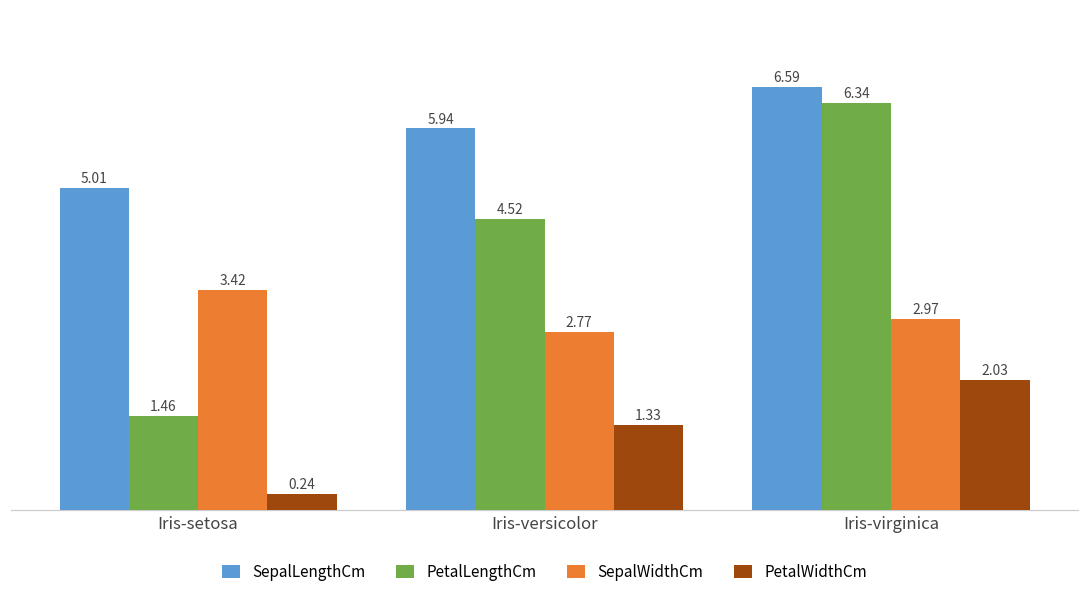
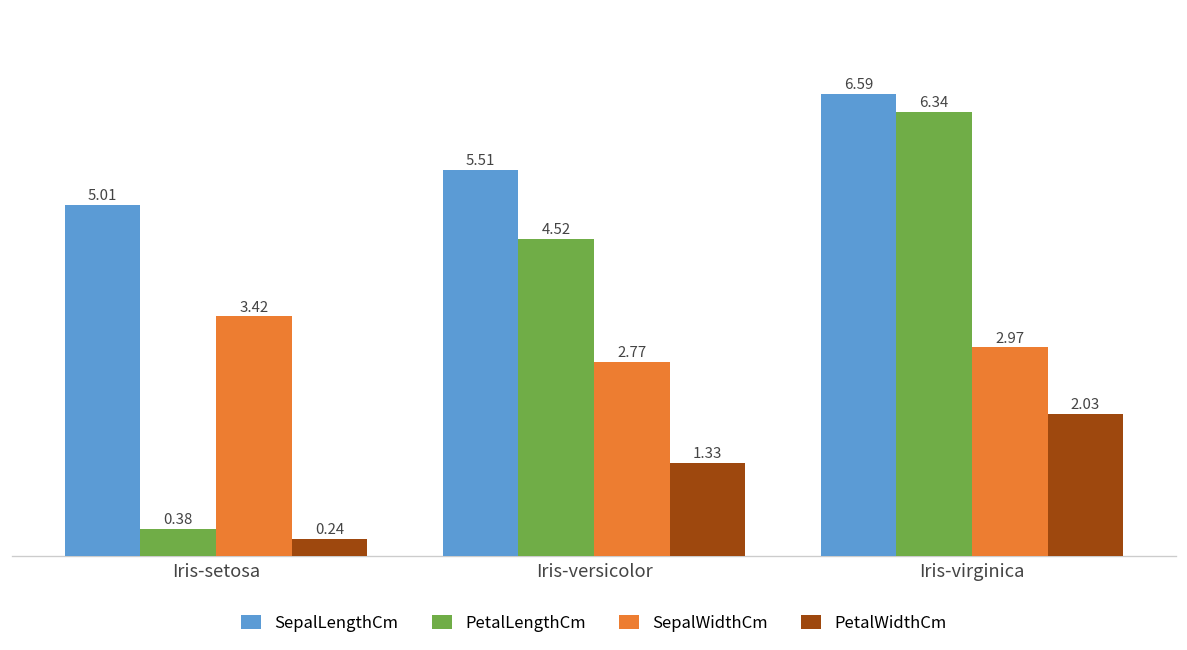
PetalLengthCm, Iris-setosa: 1.46 -> 0.38
SepalLengthCm, Iris-versicolor: 5.94 -> 5.51
